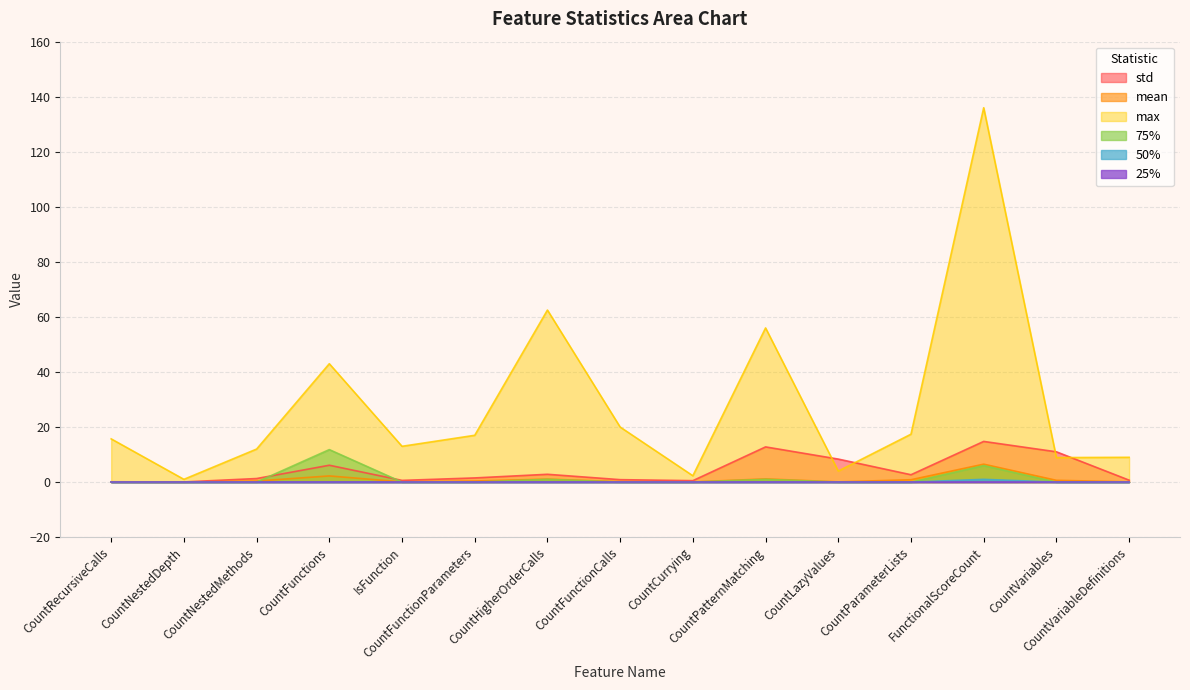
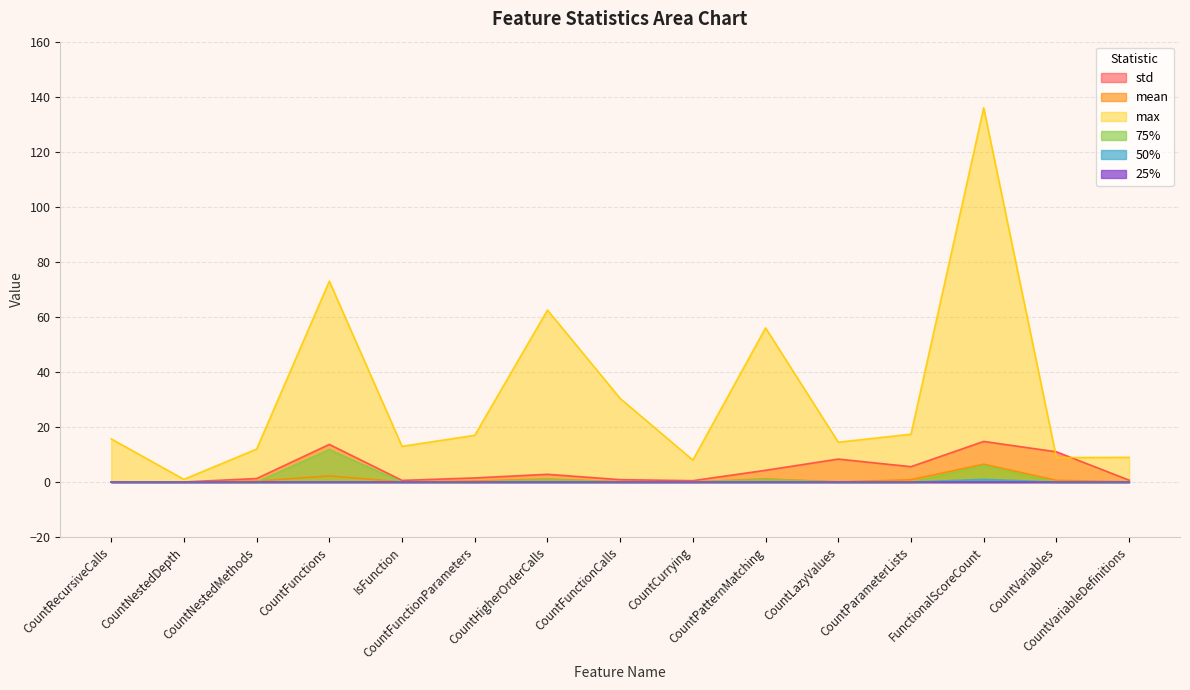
std, CountFunctions: 6 -> 14
max, CountFunctions: 43 -> 73
max, CountFunctionCalls: 20 -> 30
max, CountCurrying: 2 -> 8
std, CountPatternMatching: 13 -> 4
max, CountLazyValues: 4 -> 15
std, CountParameterLists: 3 -> 6
